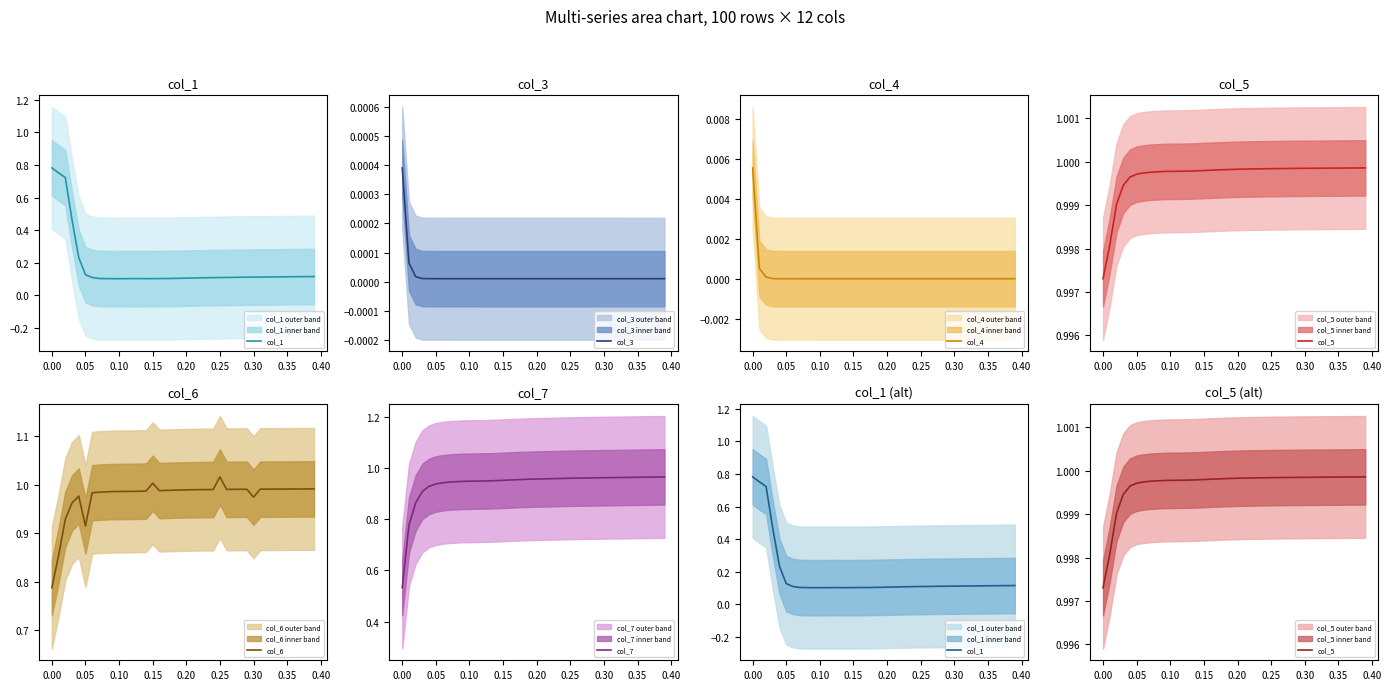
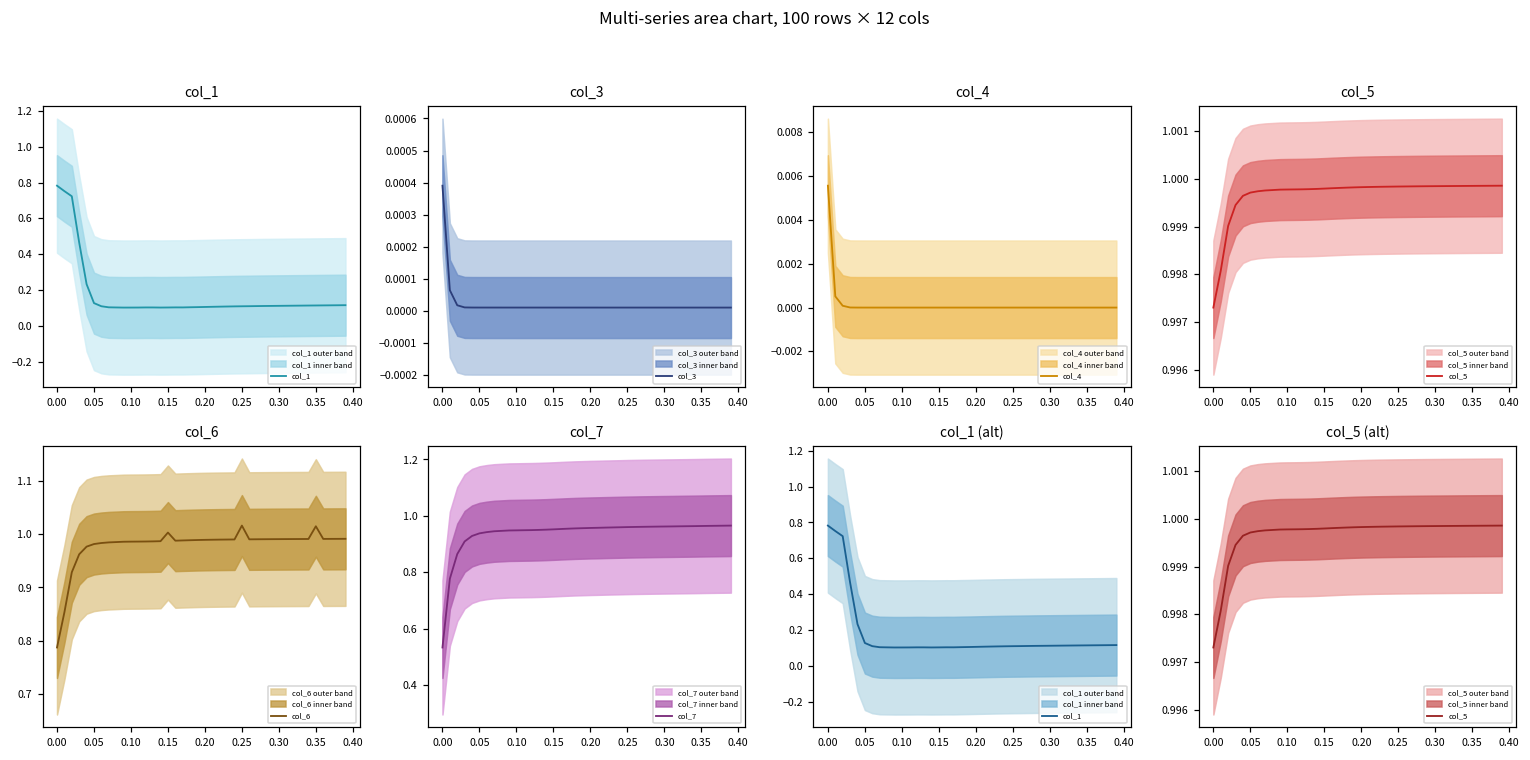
col_6, col_6, 0.05: 0.91 -> 0.98
col_6, col_6, 0.30: 0.97 -> 0.99
col_6, col_6, 0.35: 0.99 -> 1.01
